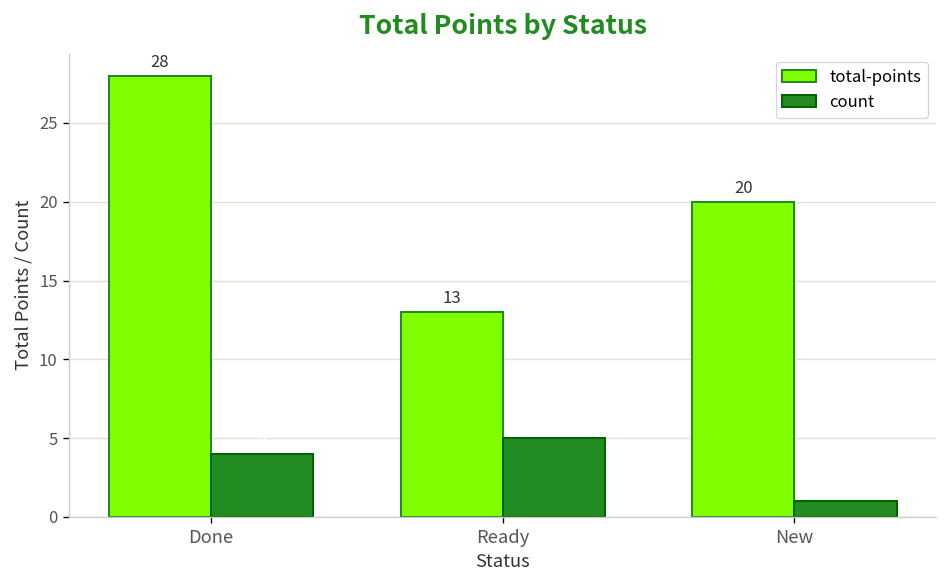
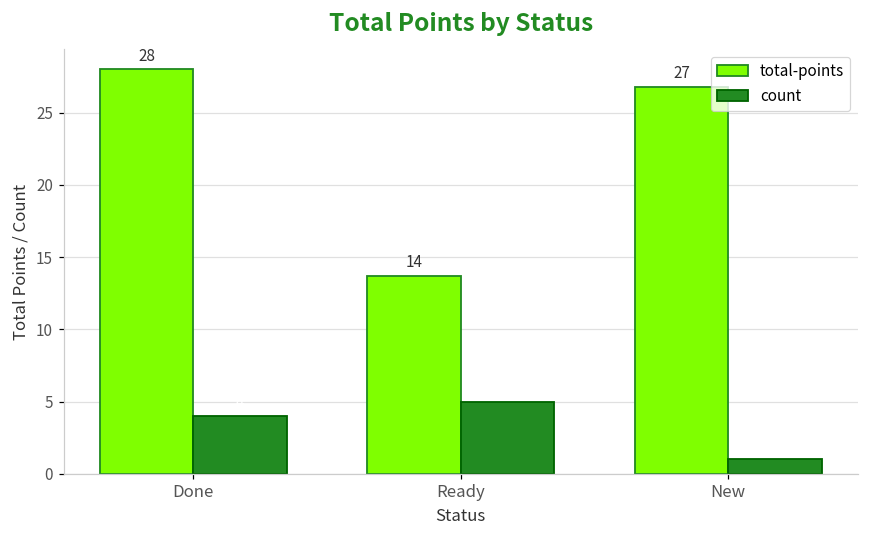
total-points, Ready: 13 -> 14
total-points, New: 20 -> 27
